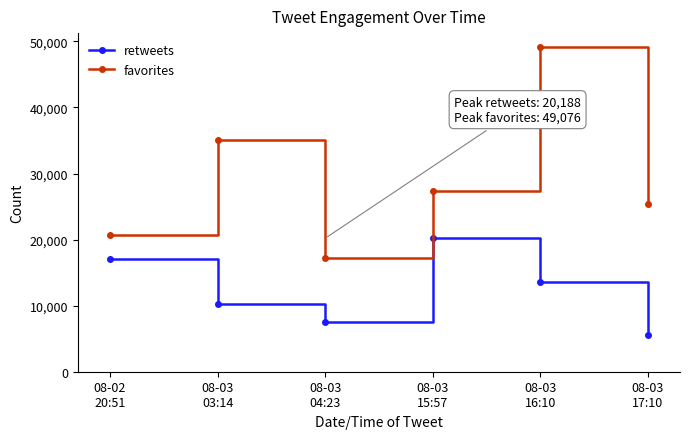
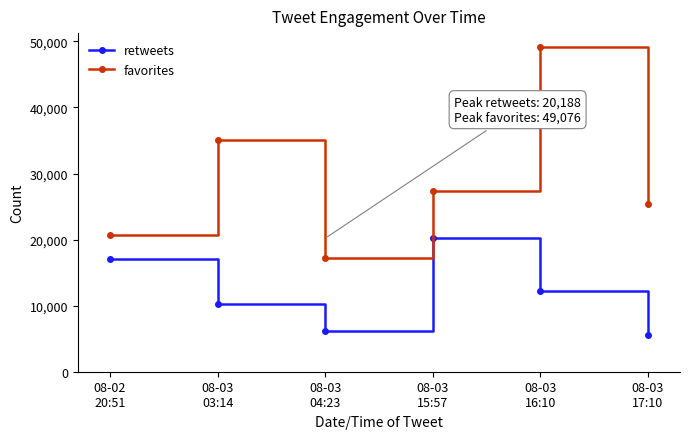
retweets, 08-03 04:23: 8,000 -> 6,000
retweets, 08-03 16:10: 14,000 -> 12,000
